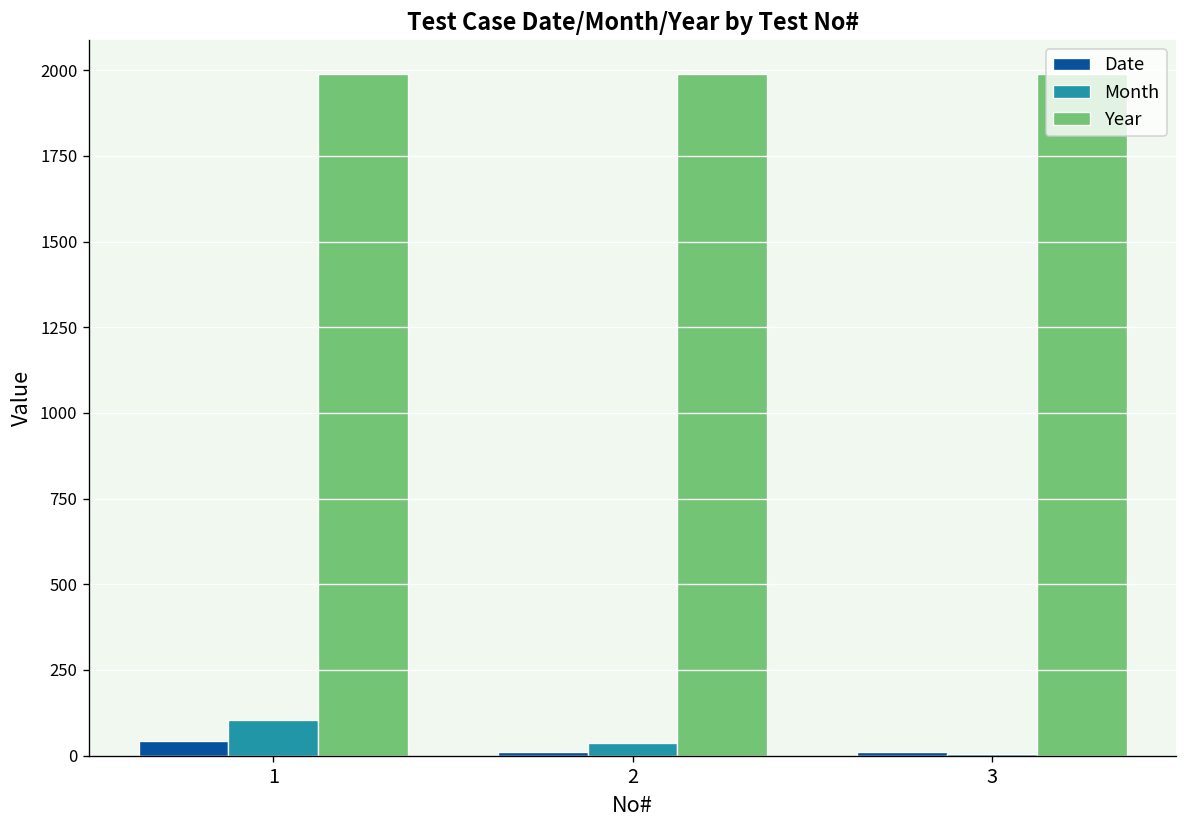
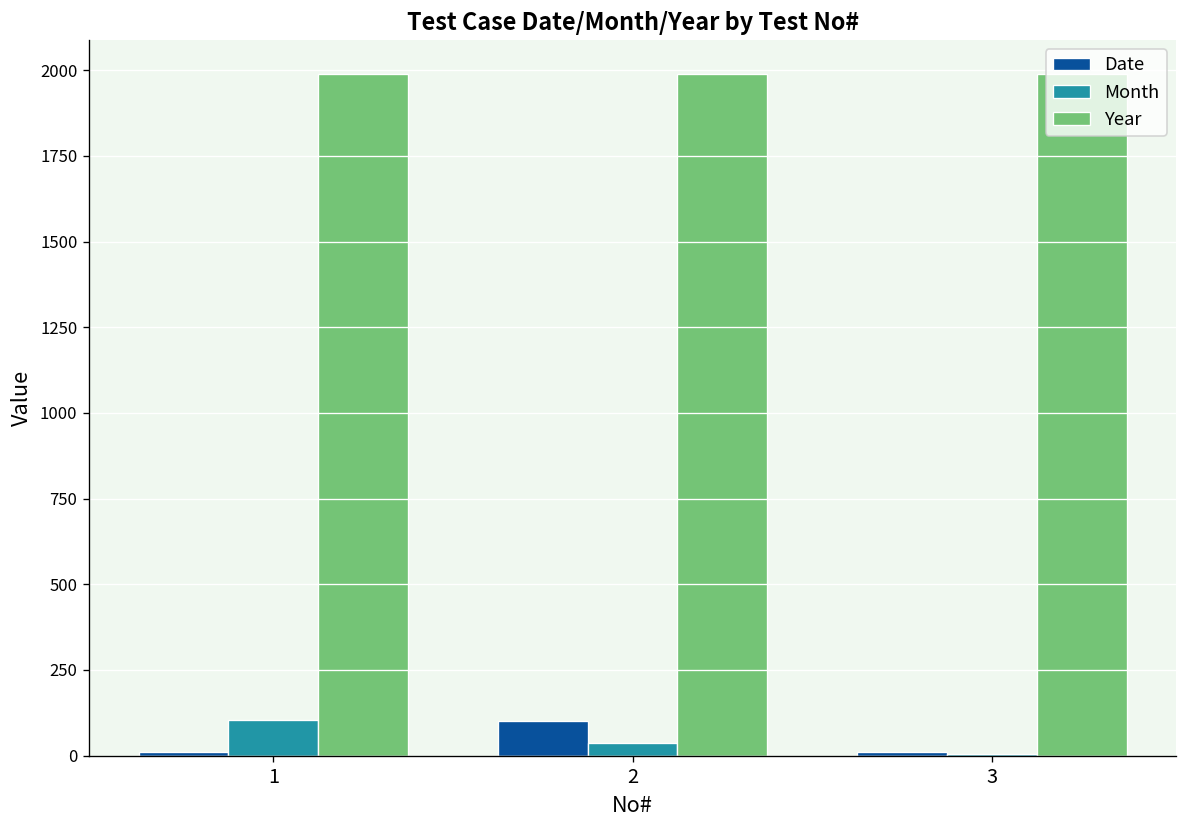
Date, 1: 40 -> 10
Date, 2: 10 -> 100
